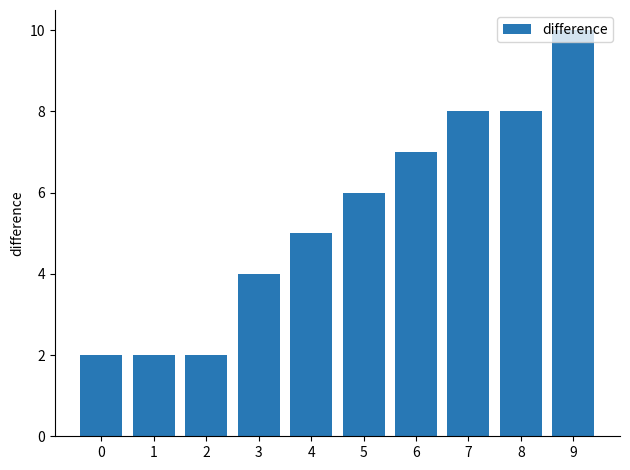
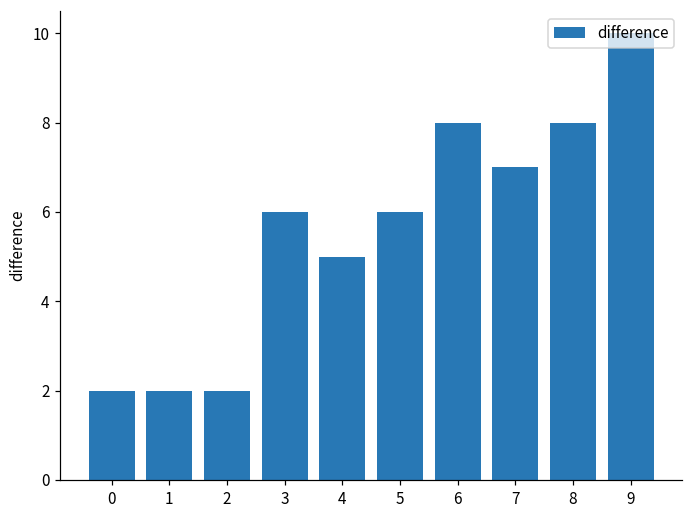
3: 4 -> 6
6: 7 -> 8
7: 8 -> 7
